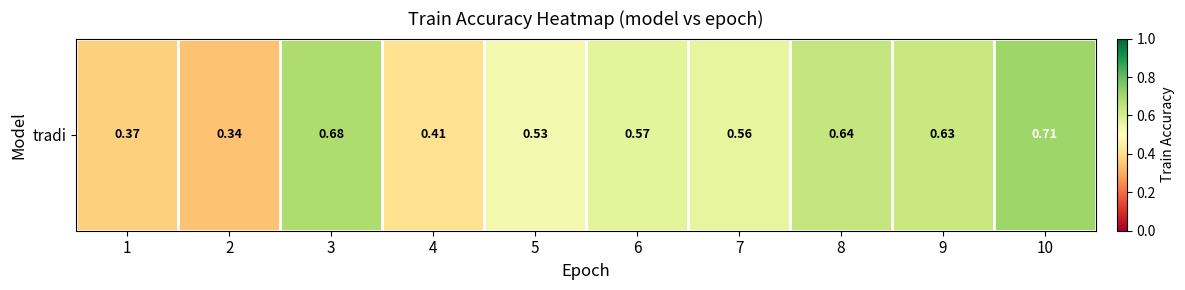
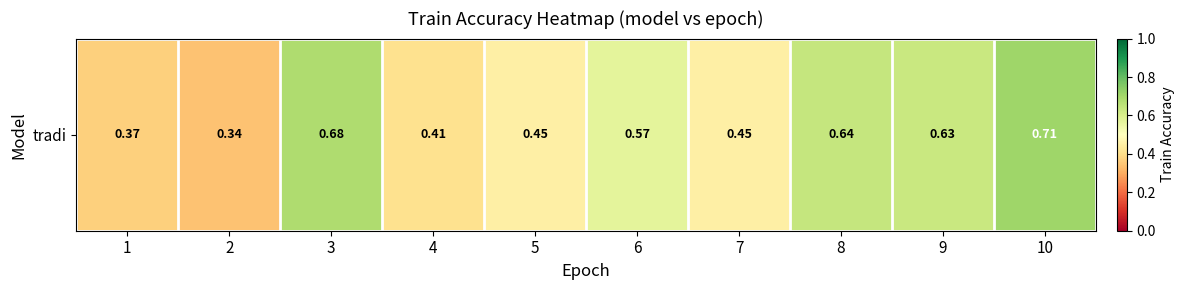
tradi, 5: 0.53 -> 0.45
tradi, 7: 0.56 -> 0.45
